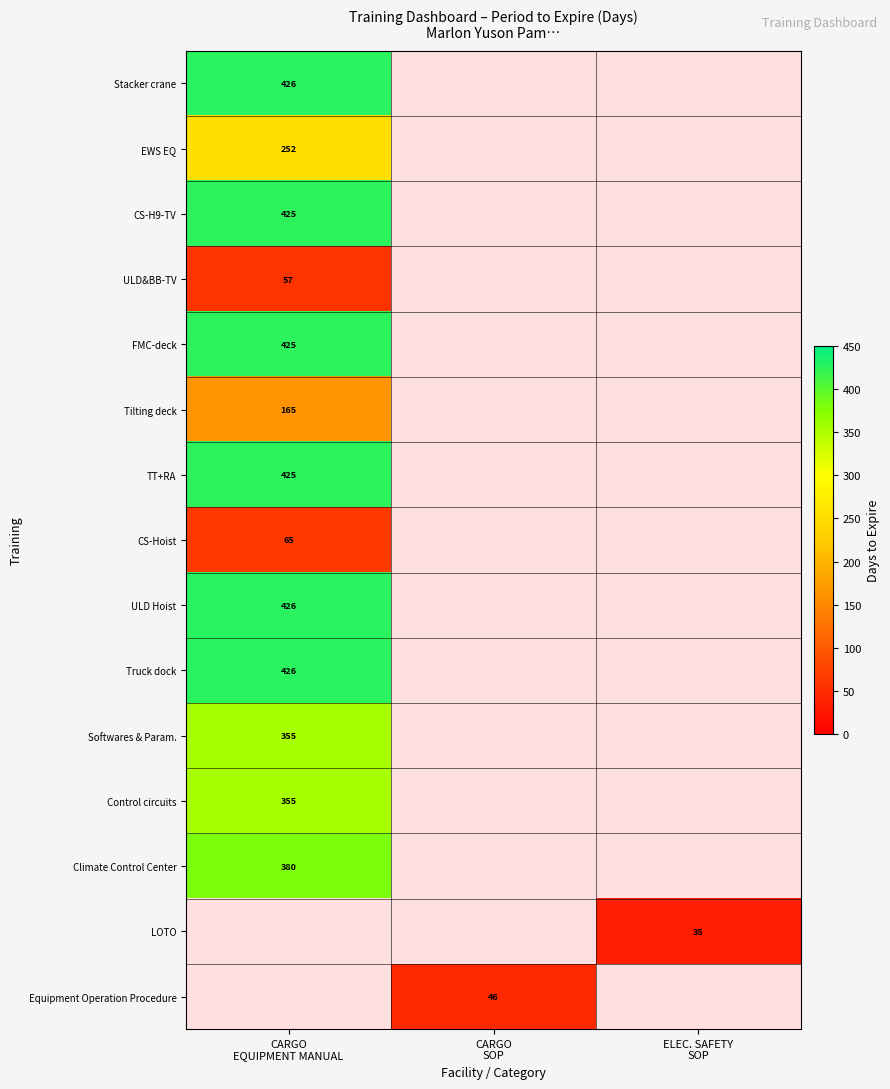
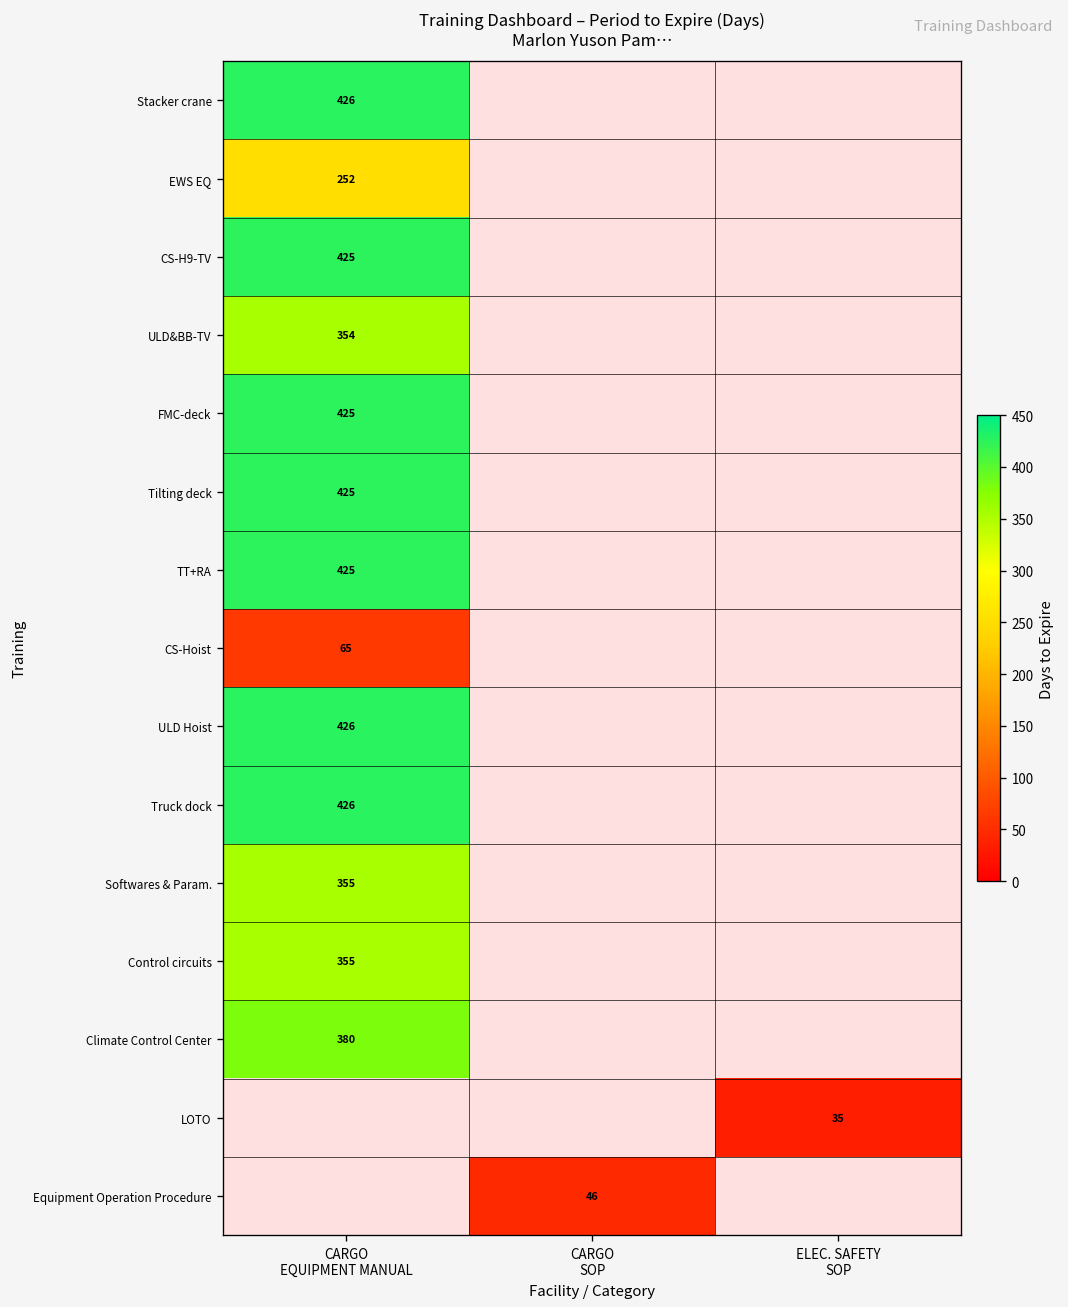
ULD&BB-TV, CARGO EQUIPMENT MANUAL: 57 -> 354
Tilting deck, CARGO EQUIPMENT MANUAL: 165 -> 425
